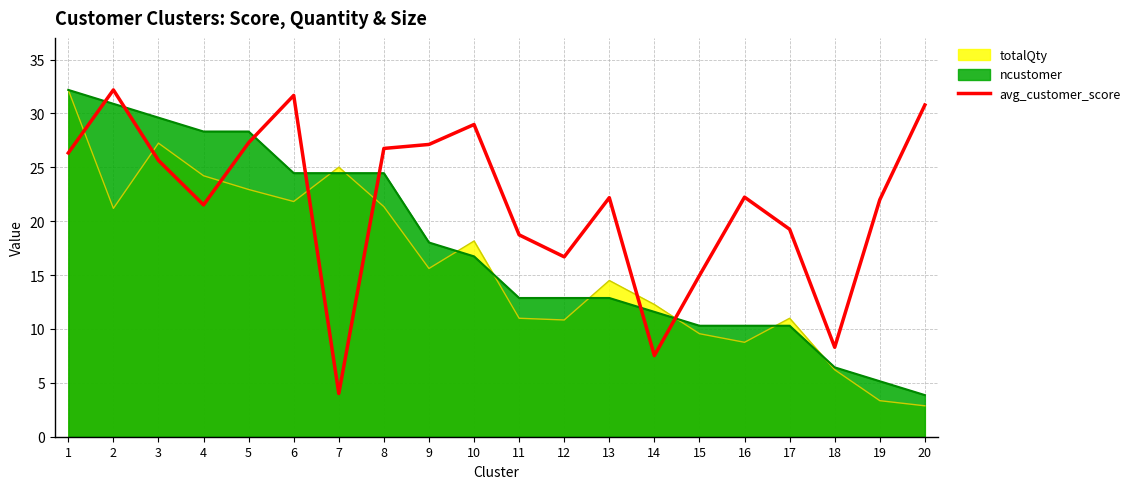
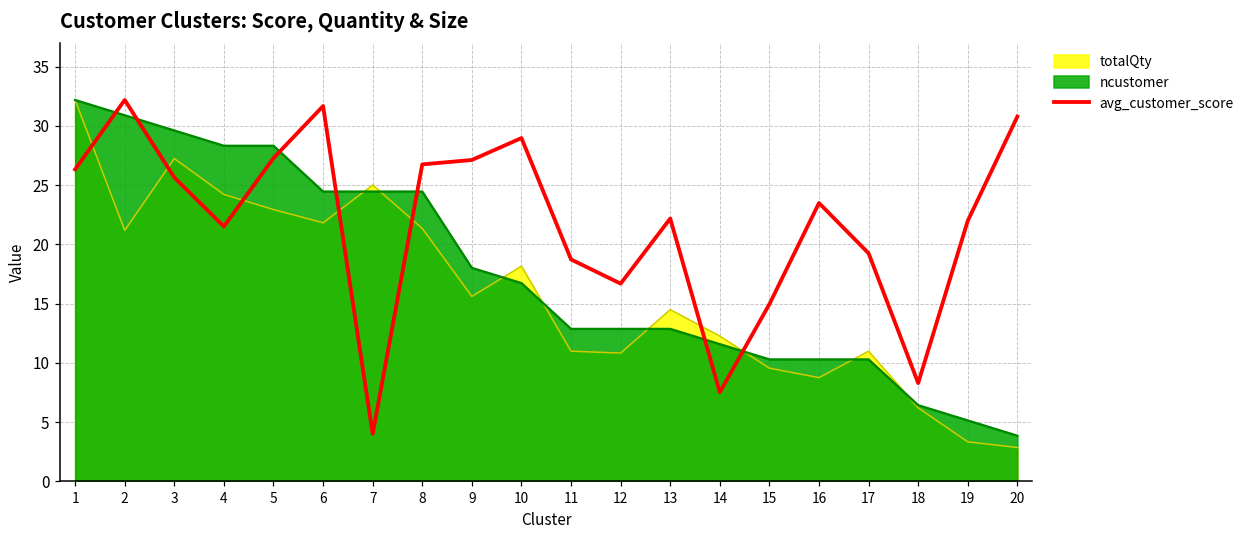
avg_customer_score, 16: 22.2 -> 23.5
